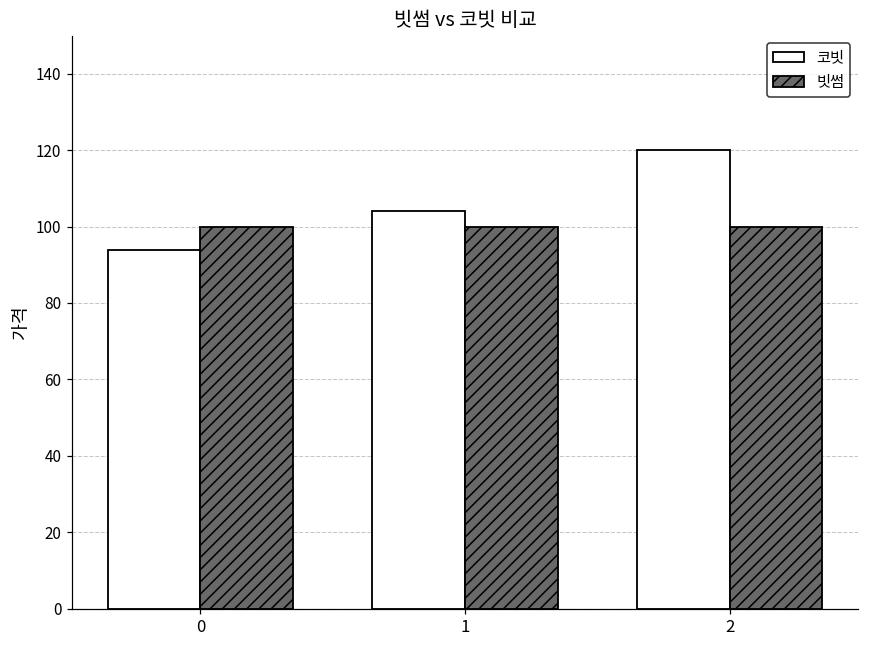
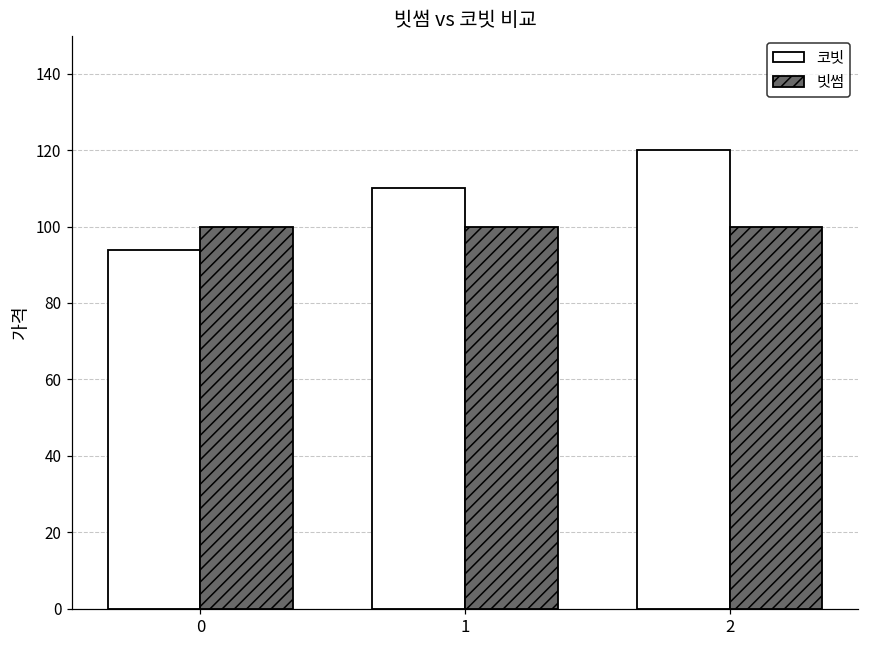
코빗, 1: 104 -> 110
